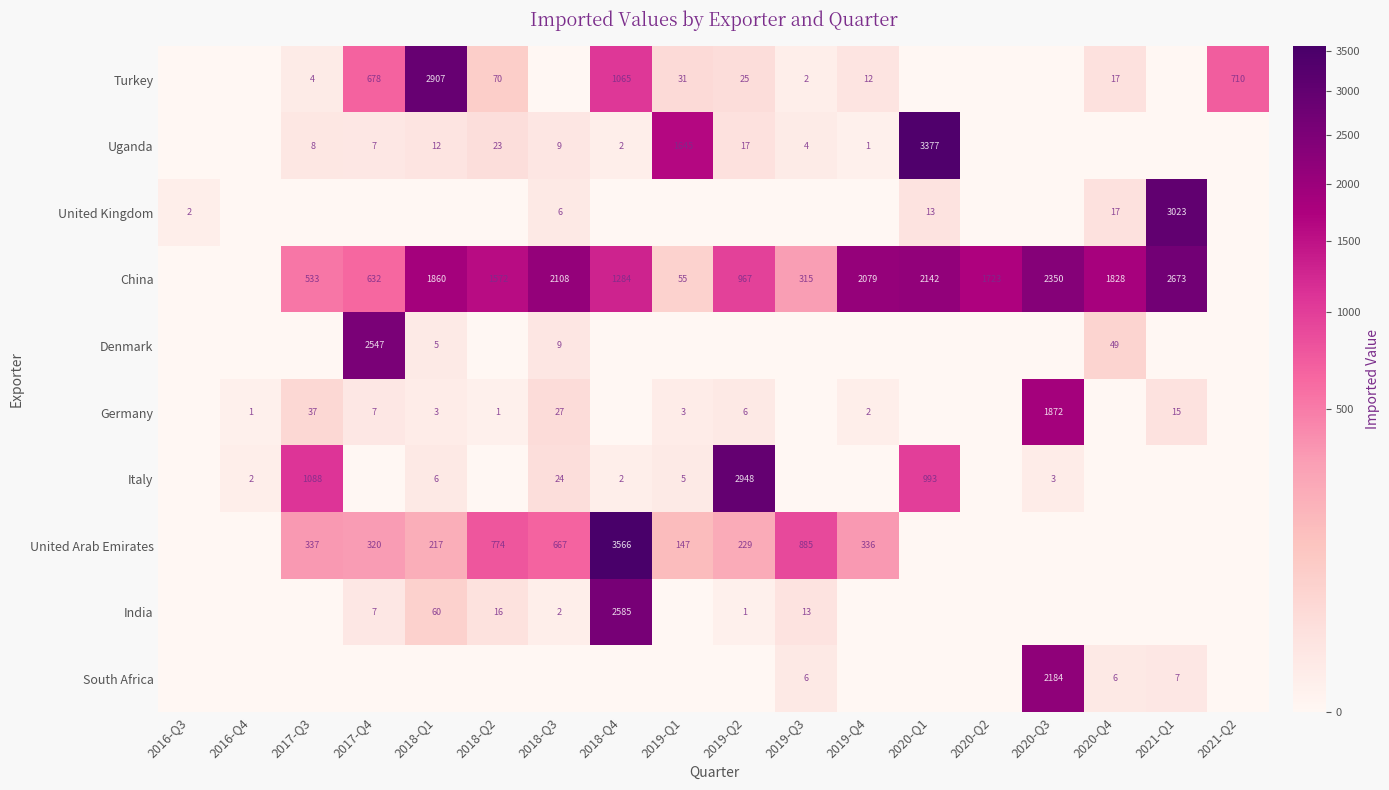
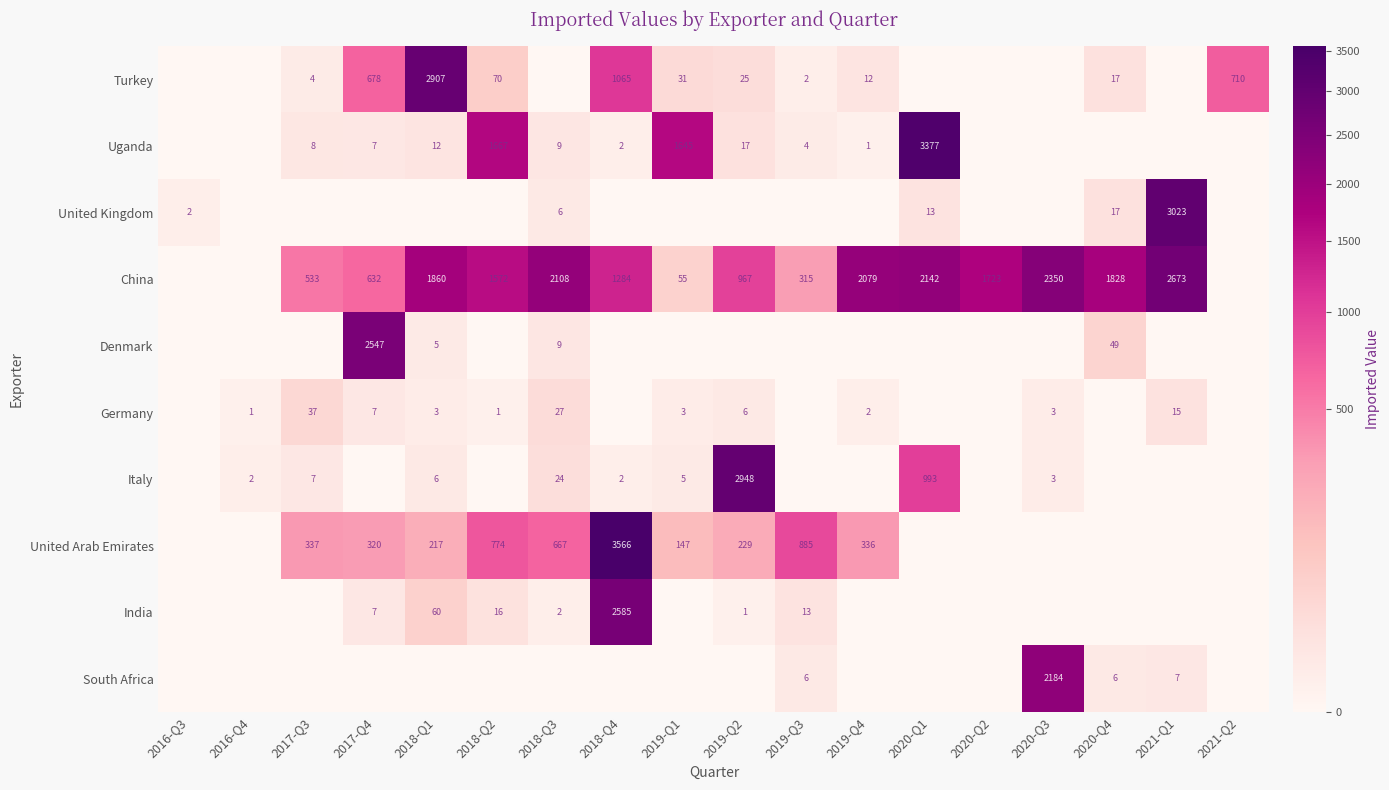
Uganda, 2018-Q2: 23 -> 1667
Germany, 2020-Q3: 1872 -> 3
Italy, 2017-Q3: 1088 -> 7
